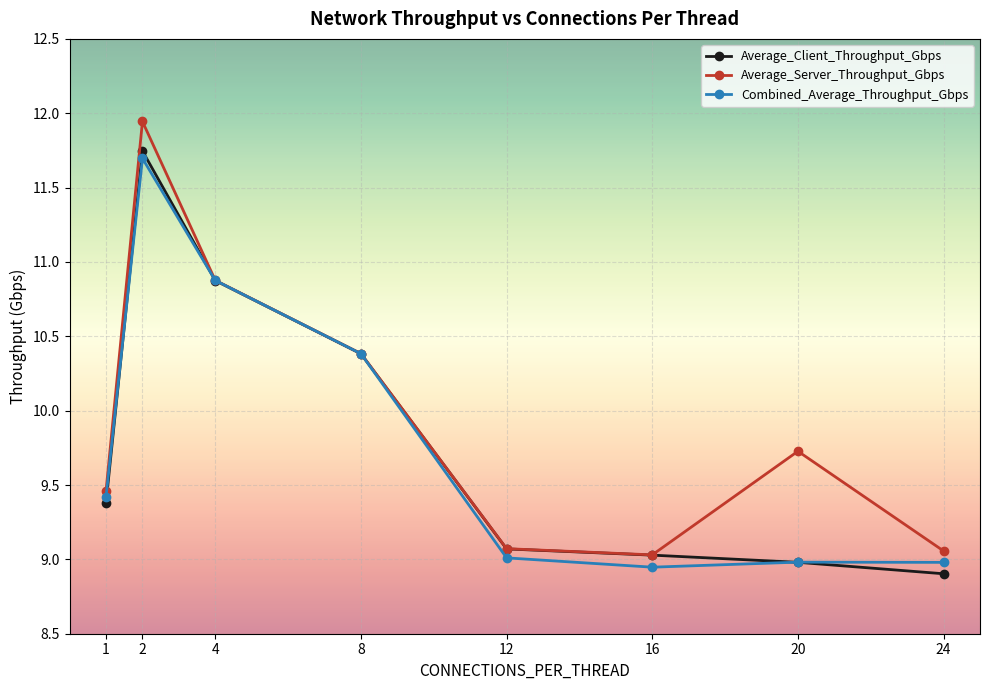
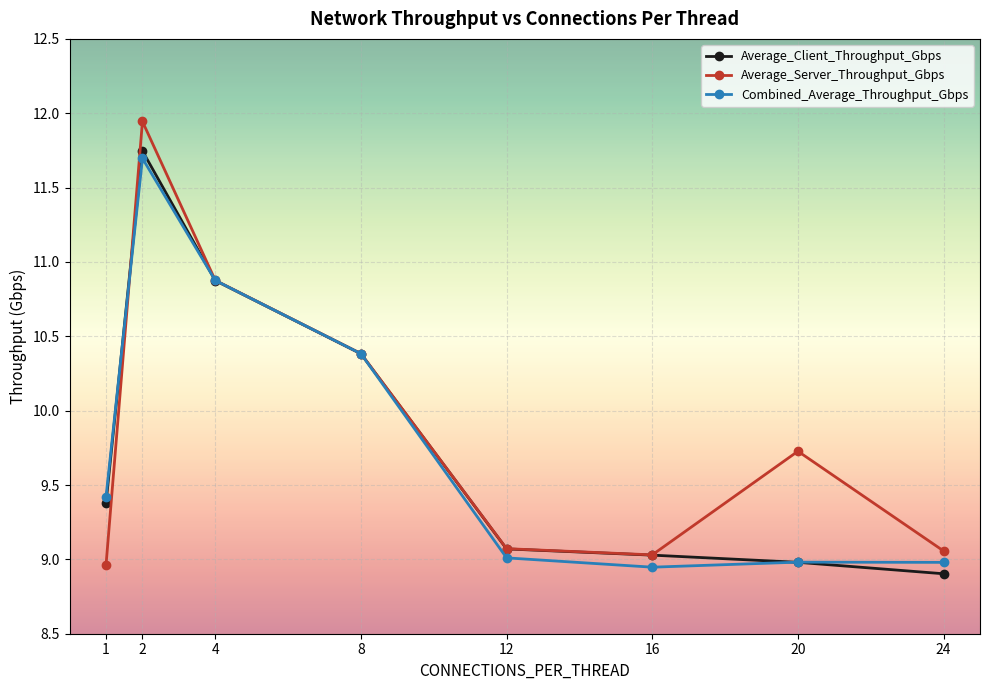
Average_Server_Throughput_Gbps, 1: 9.46 -> 8.96
